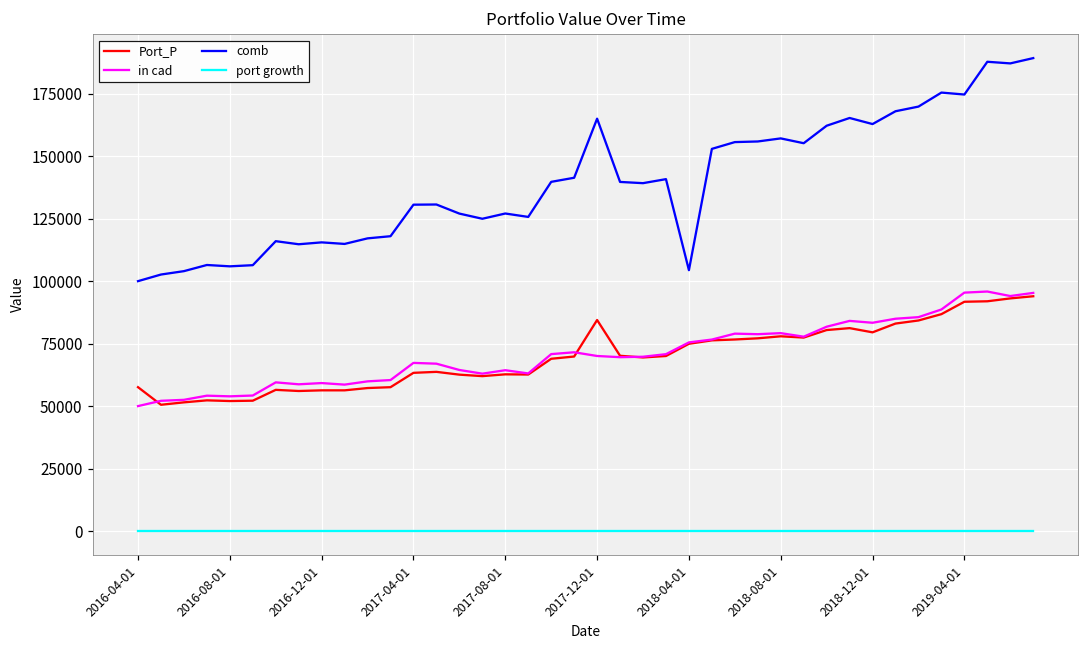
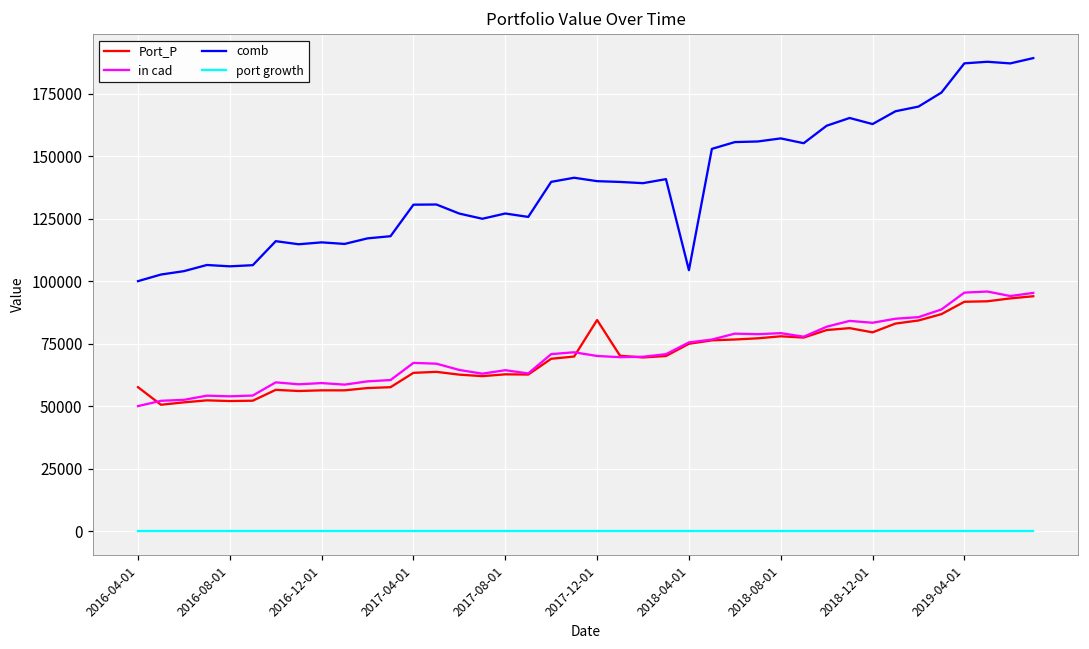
comb, 2017-12-01: 165000 -> 140000
comb, 2019-04-01: 175000 -> 187000
